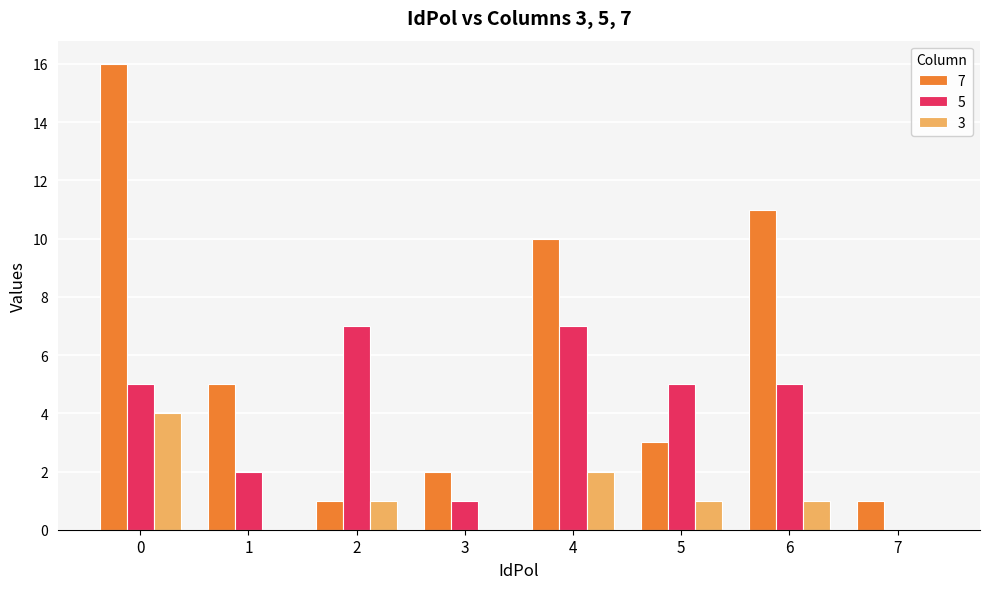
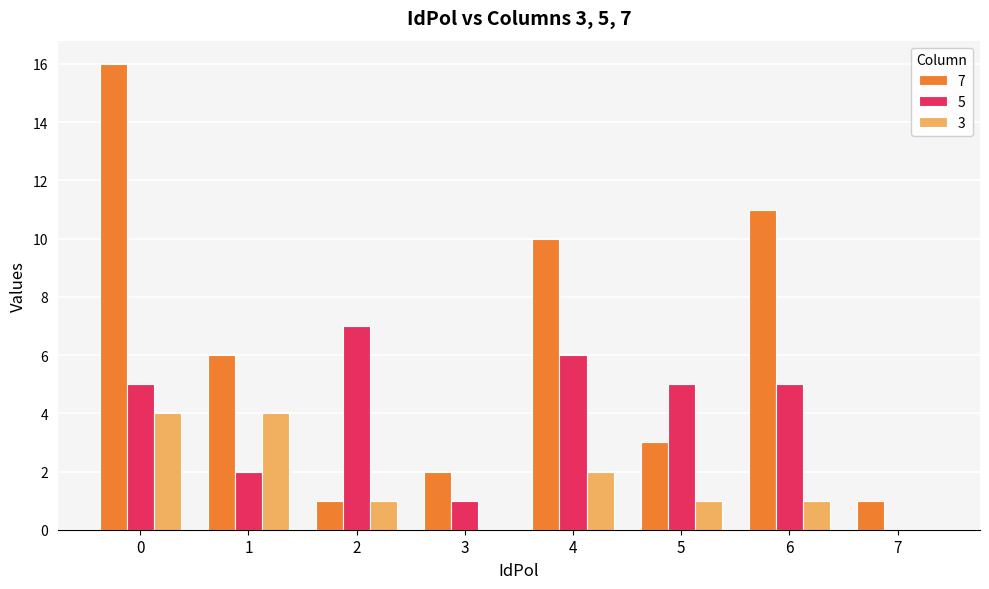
7, 1: 5 -> 6
3, 1: 0 -> 4
5, 4: 7 -> 6
